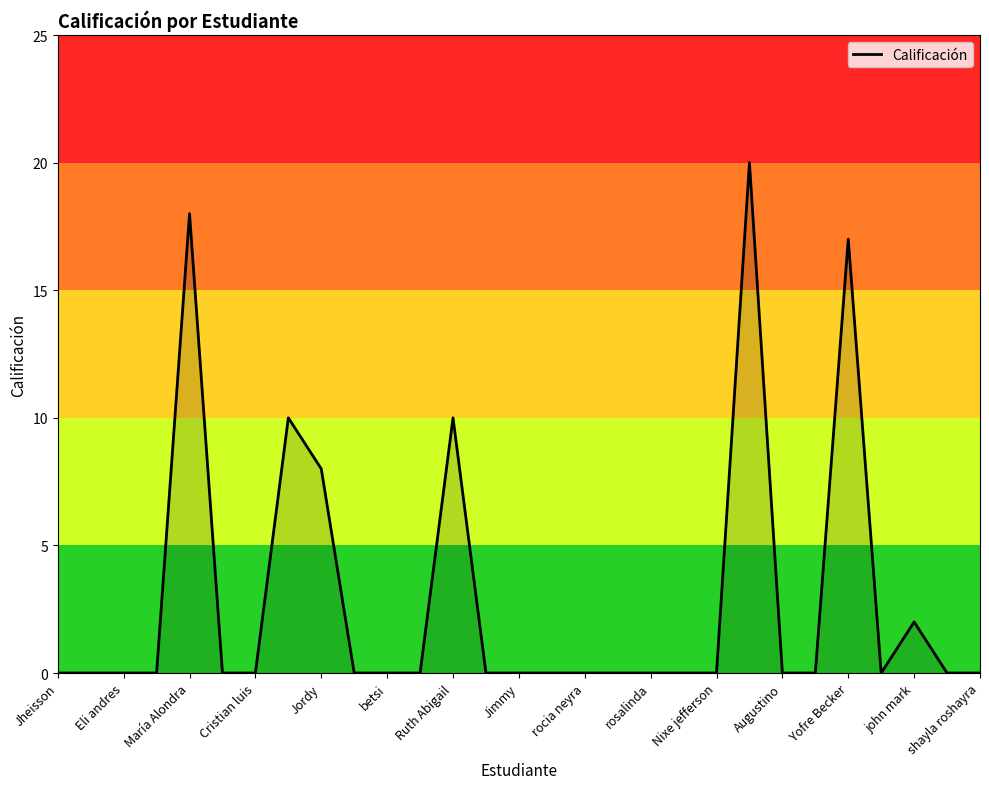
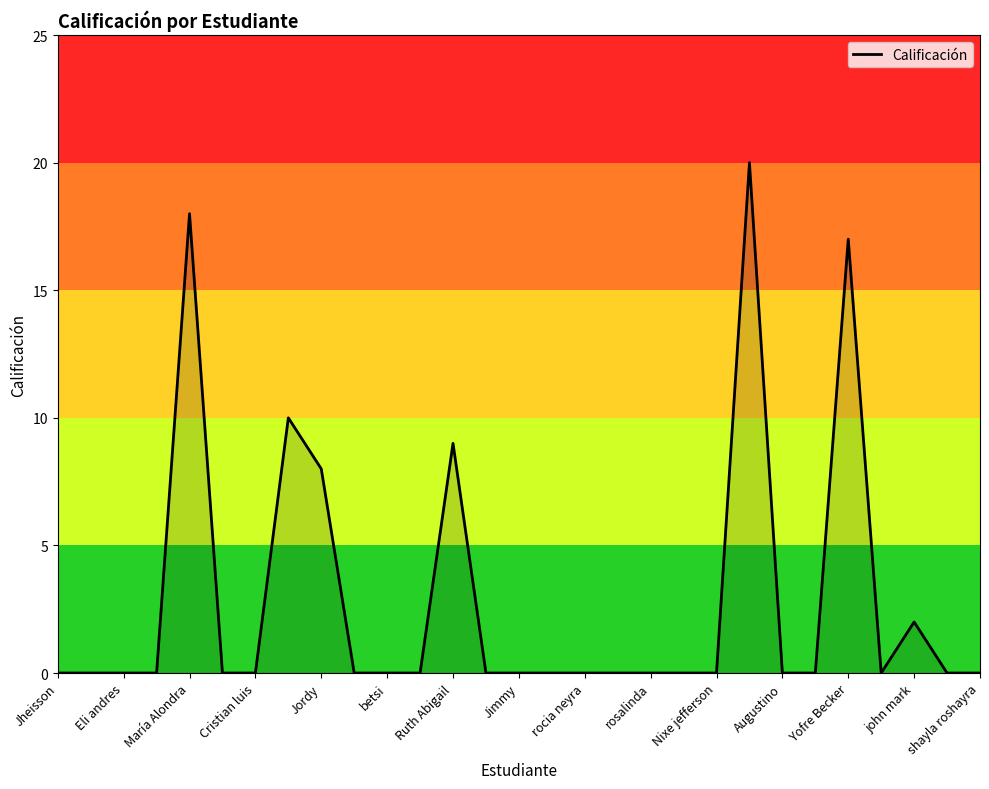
Ruth Abigail: 10 -> 9
